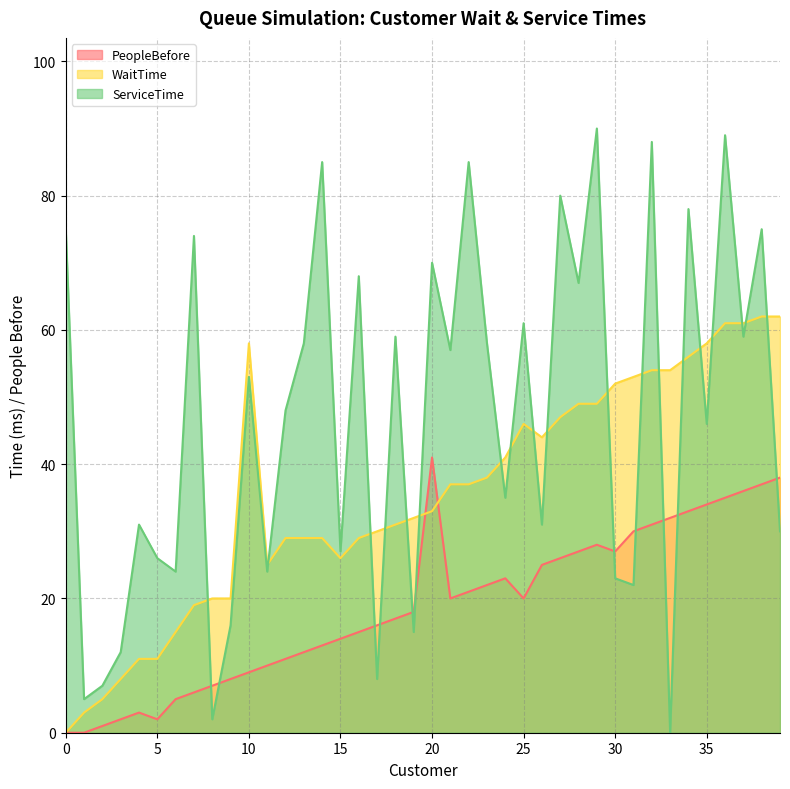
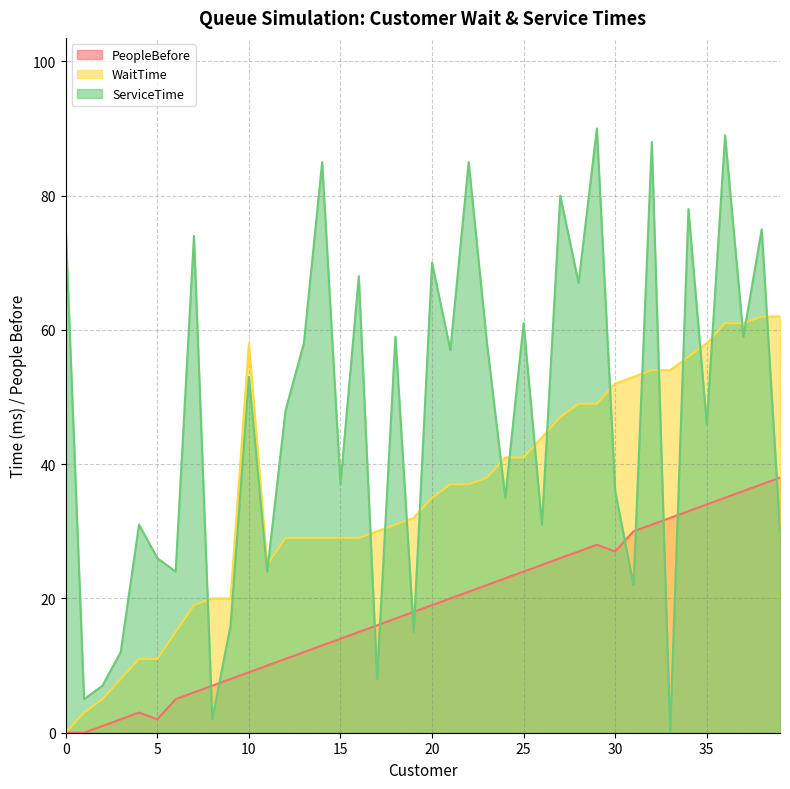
WaitTime, 15: 26 -> 29
ServiceTime, 15: 27 -> 37
PeopleBefore, 20: 41 -> 19
WaitTime, 20: 33 -> 35
PeopleBefore, 25: 20 -> 24
WaitTime, 25: 46 -> 41
ServiceTime, 30: 23 -> 36
